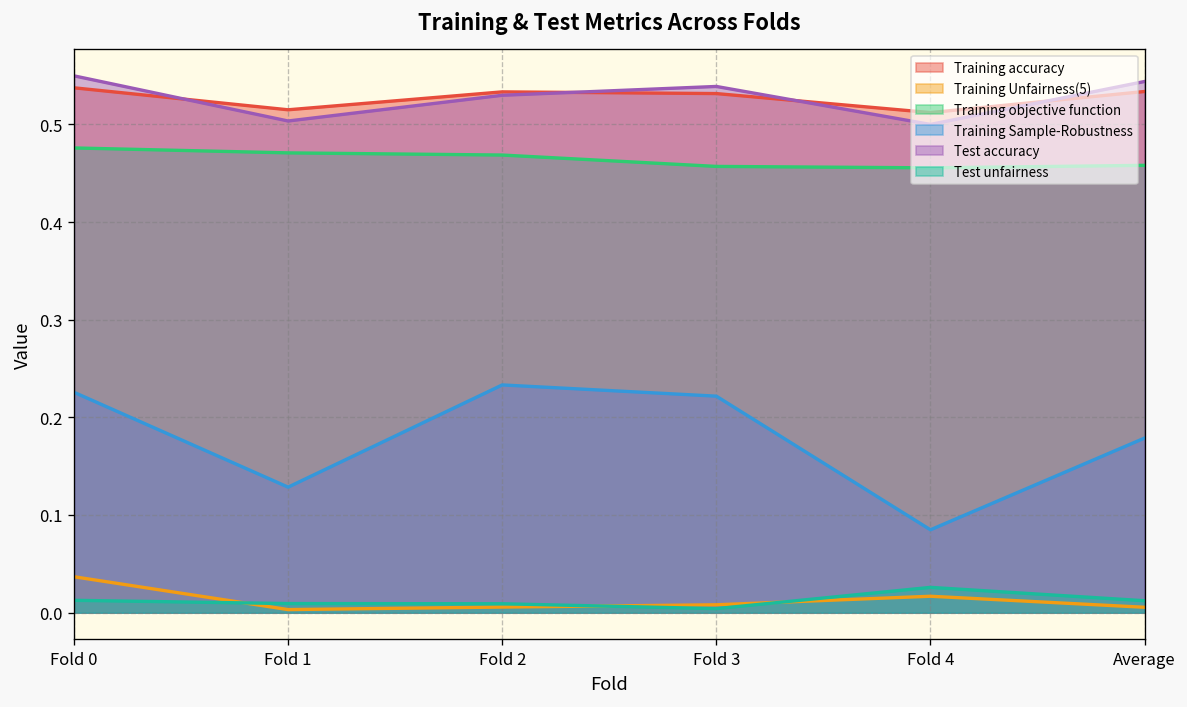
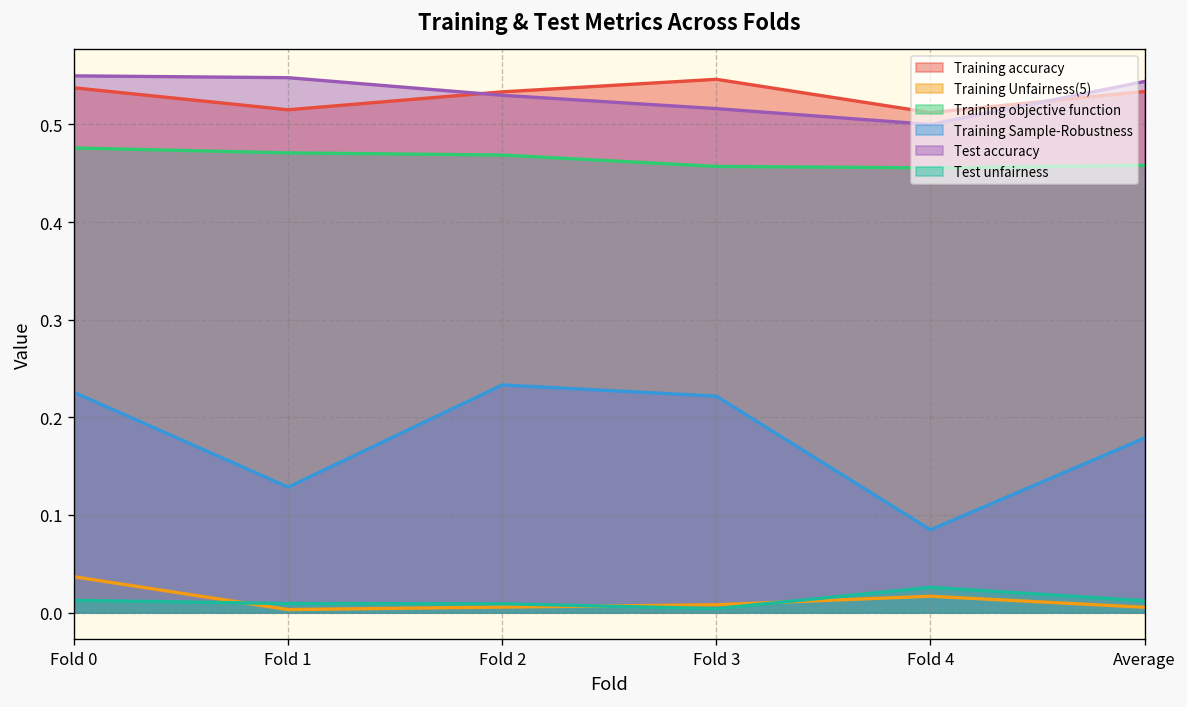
Test accuracy, Fold 1: 0.50 -> 0.55
Training accuracy, Fold 3: 0.53 -> 0.55
Test accuracy, Fold 3: 0.54 -> 0.52
